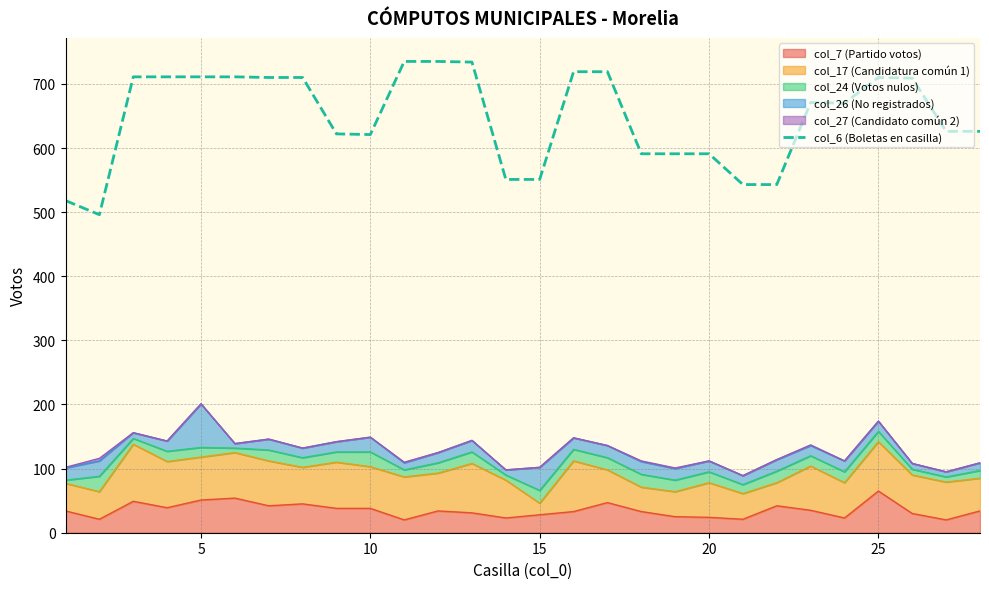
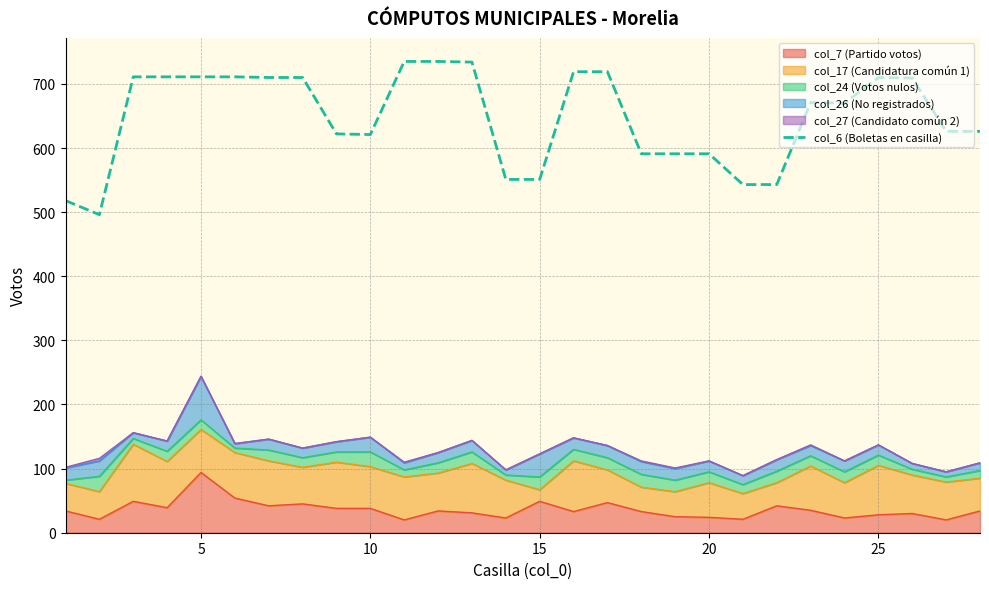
col_7 (Partido votos), 5: 50 -> 90
col_7 (Partido votos), 15: 30 -> 50
col_7 (Partido votos), 25: 70 -> 30
